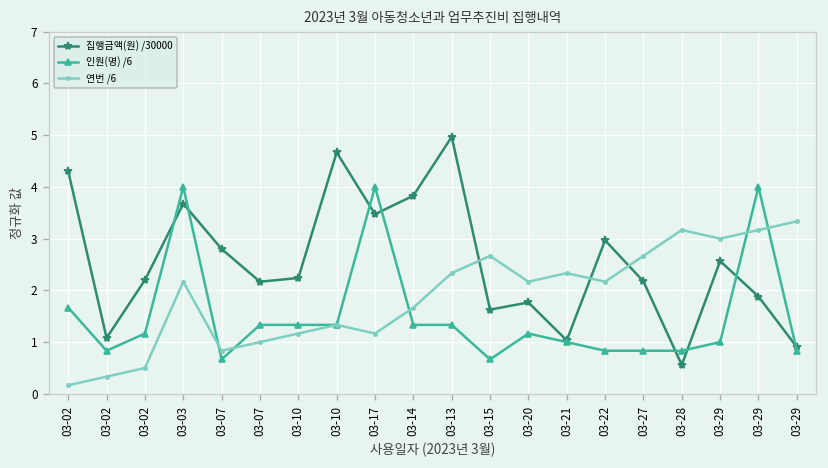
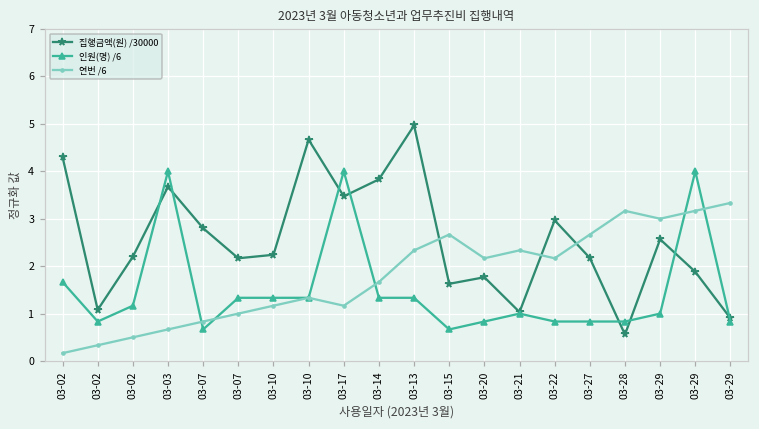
연번 /6, 03-03: 2.2 -> 0.7
인원(명) /6, 03-20: 1.2 -> 0.8
